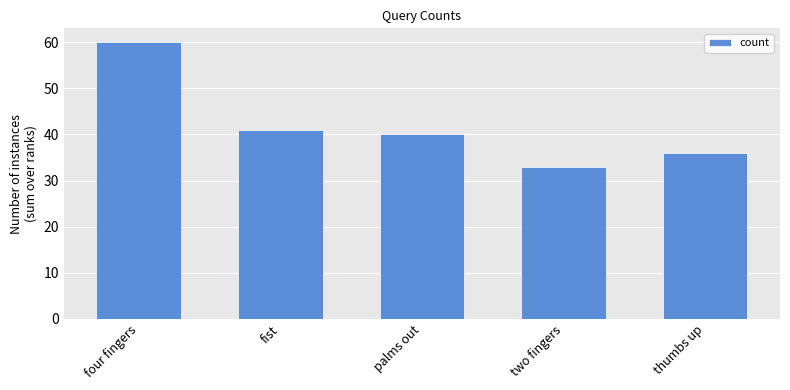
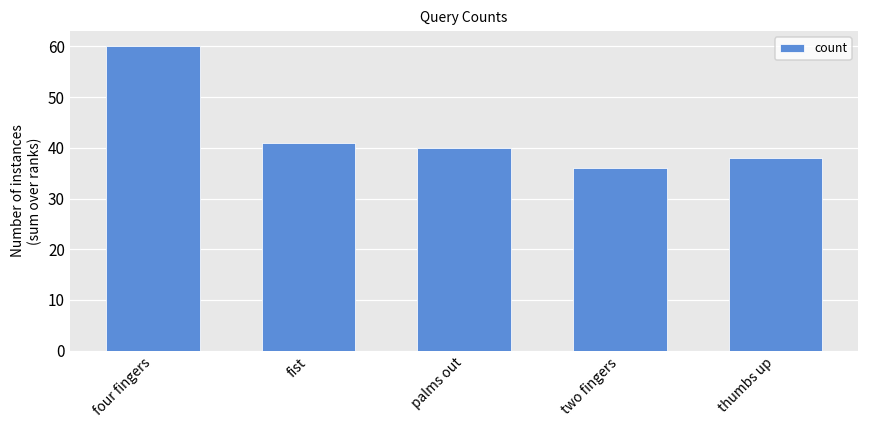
two fingers: 33 -> 36
thumbs up: 36 -> 38
